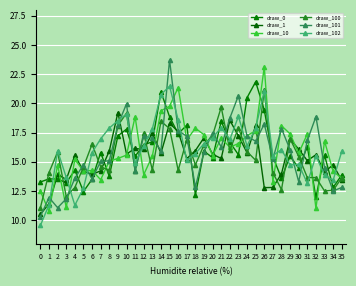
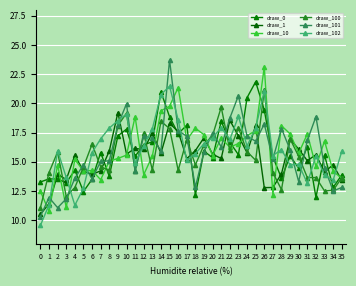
draw_10, 27: 13.3 -> 12.2
draw_10, 32: 11.0 -> 14.6
